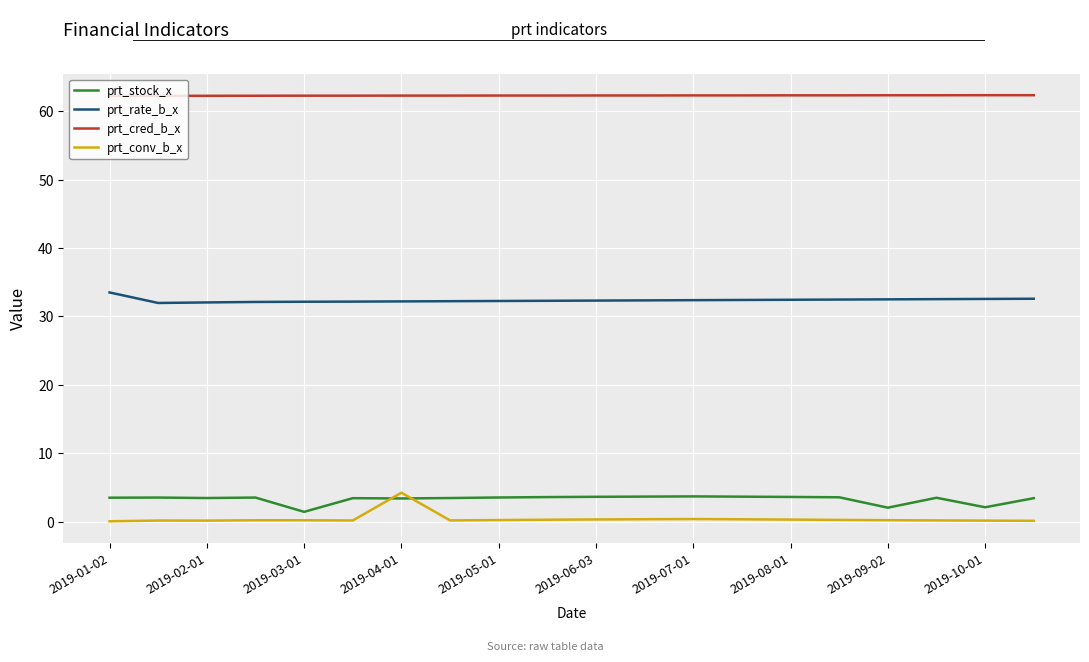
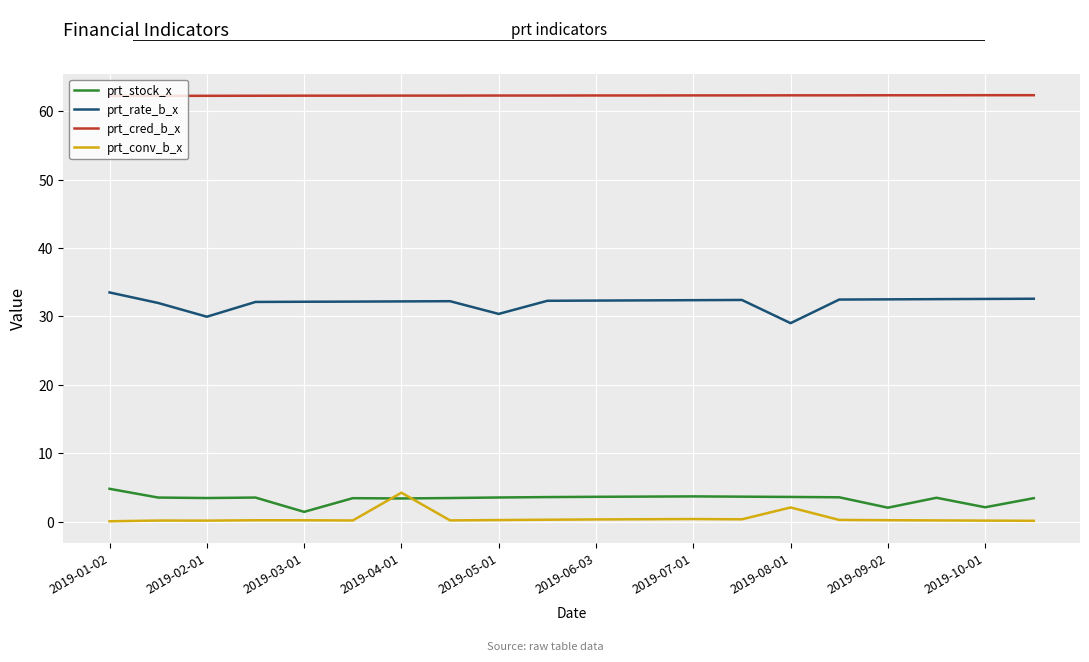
Financial Indicators, prt_stock_x, 2019-01-02: 3 -> 5
Financial Indicators, prt_rate_b_x, 2019-02-01: 32 -> 30
Financial Indicators, prt_rate_b_x, 2019-05-01: 32 -> 30
Financial Indicators, prt_rate_b_x, 2019-08-01: 32 -> 29
Financial Indicators, prt_conv_b_x, 2019-08-01: 0 -> 2
